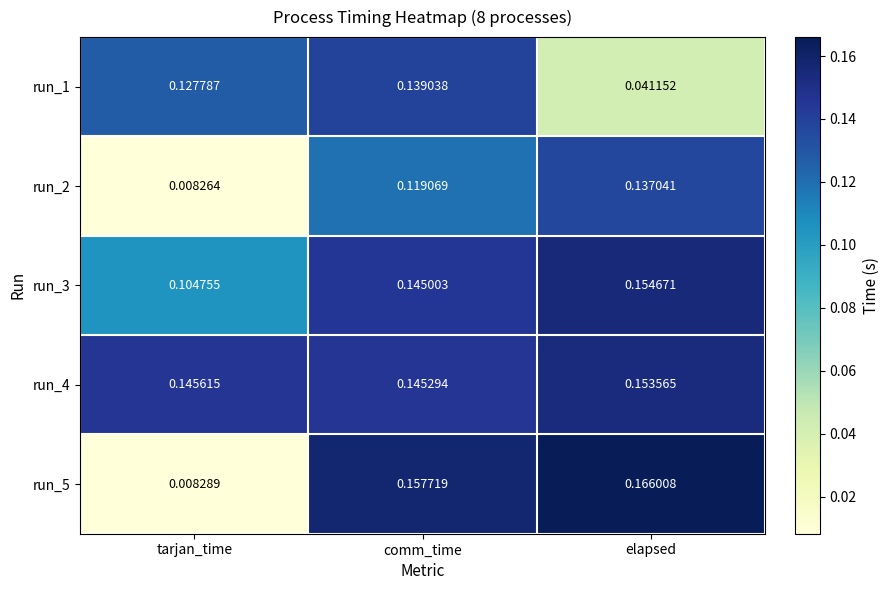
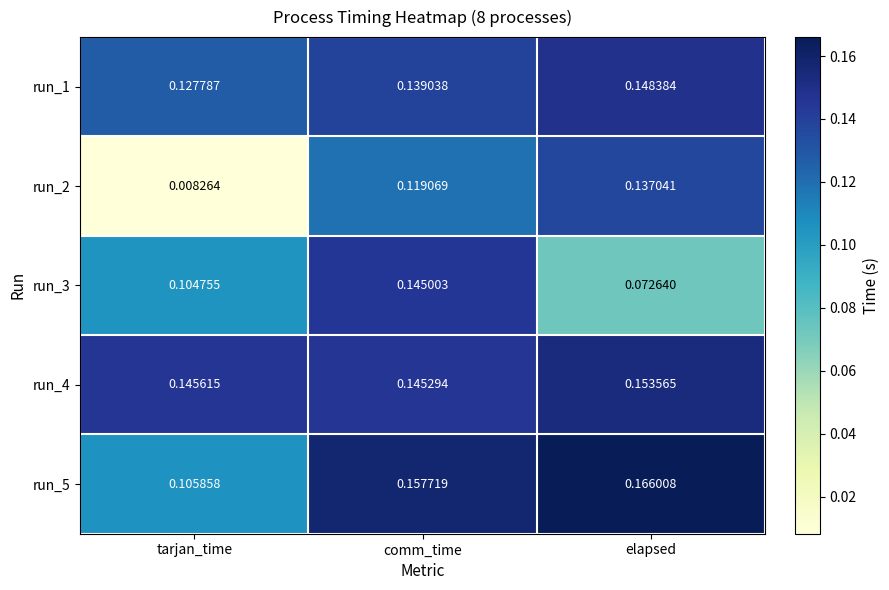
run_1, elapsed: 0.041152 -> 0.148384
run_3, elapsed: 0.154671 -> 0.072640
run_5, tarjan_time: 0.008289 -> 0.105858
